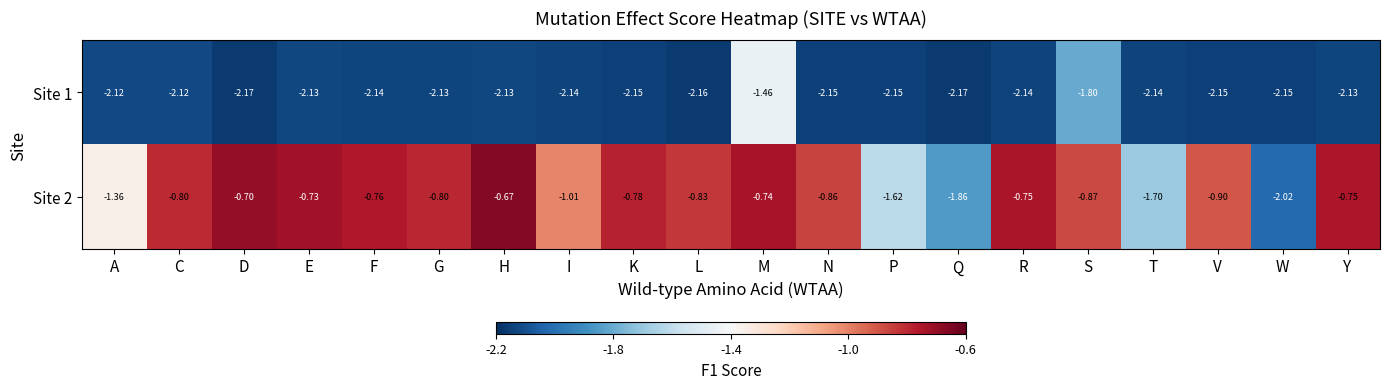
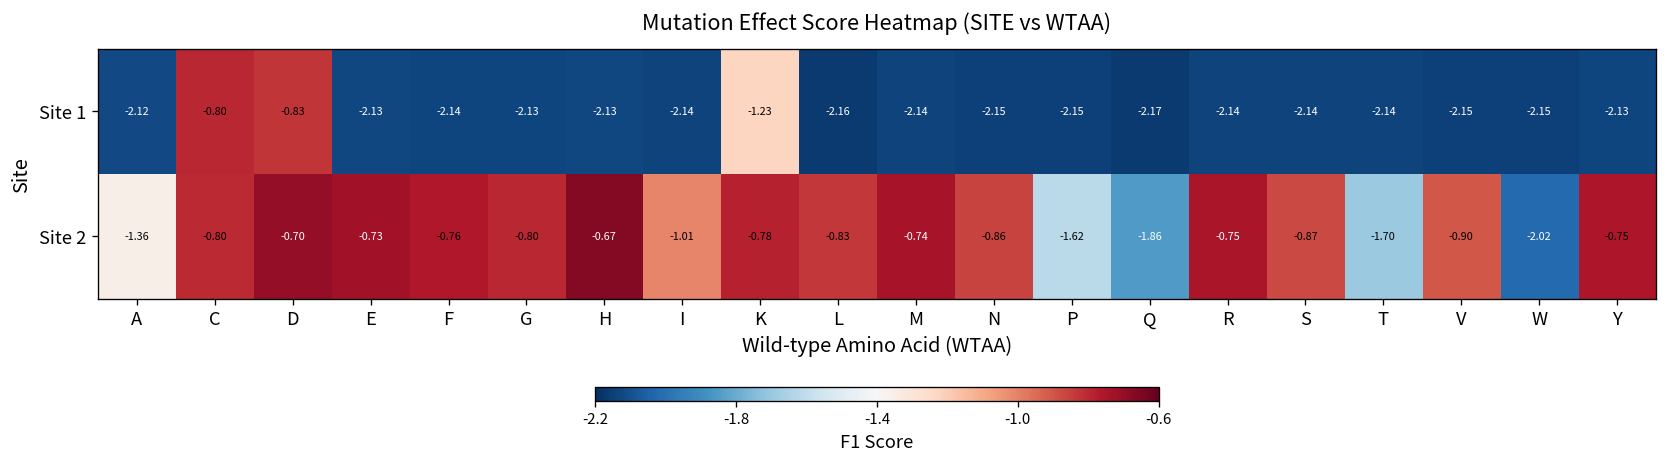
Site 1, C: -2.12 -> -0.80
Site 1, D: -2.17 -> -0.83
Site 1, K: -2.15 -> -1.23
Site 1, M: -1.46 -> -2.14
Site 1, S: -1.80 -> -2.14
